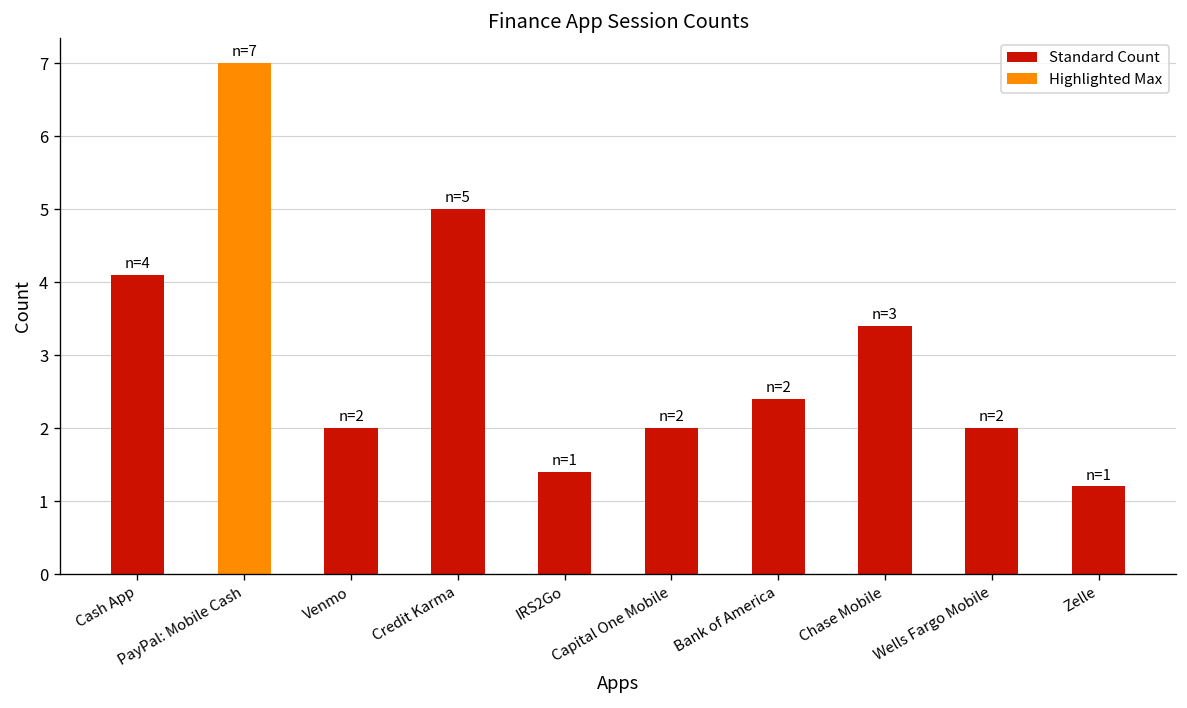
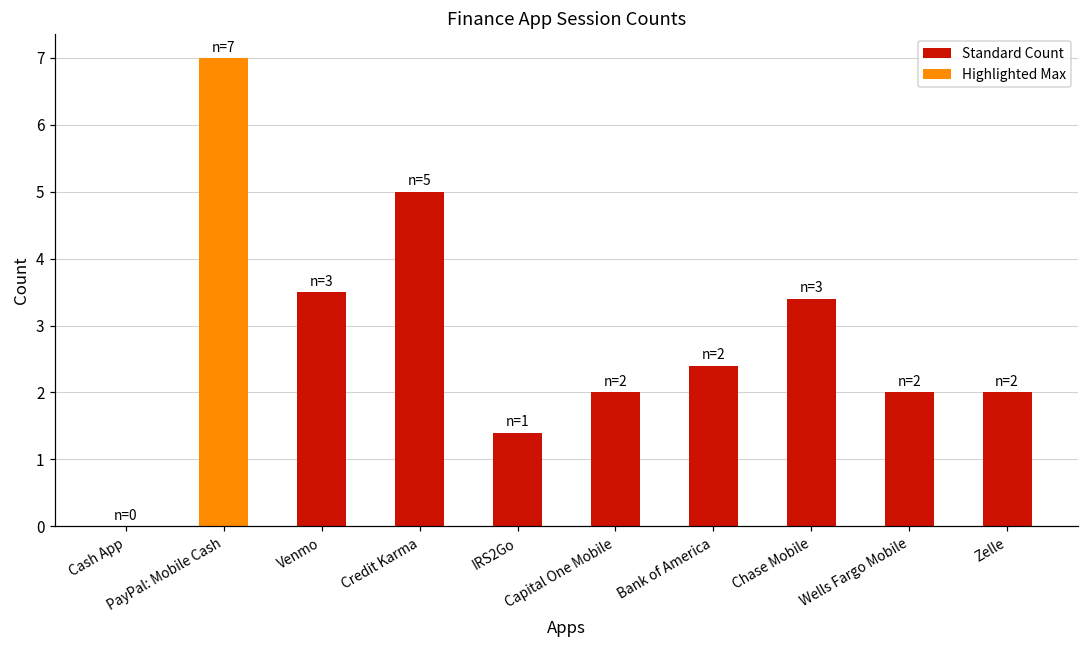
Cash App: 4 -> 0
Venmo: 2 -> 3
Zelle: 1 -> 2
